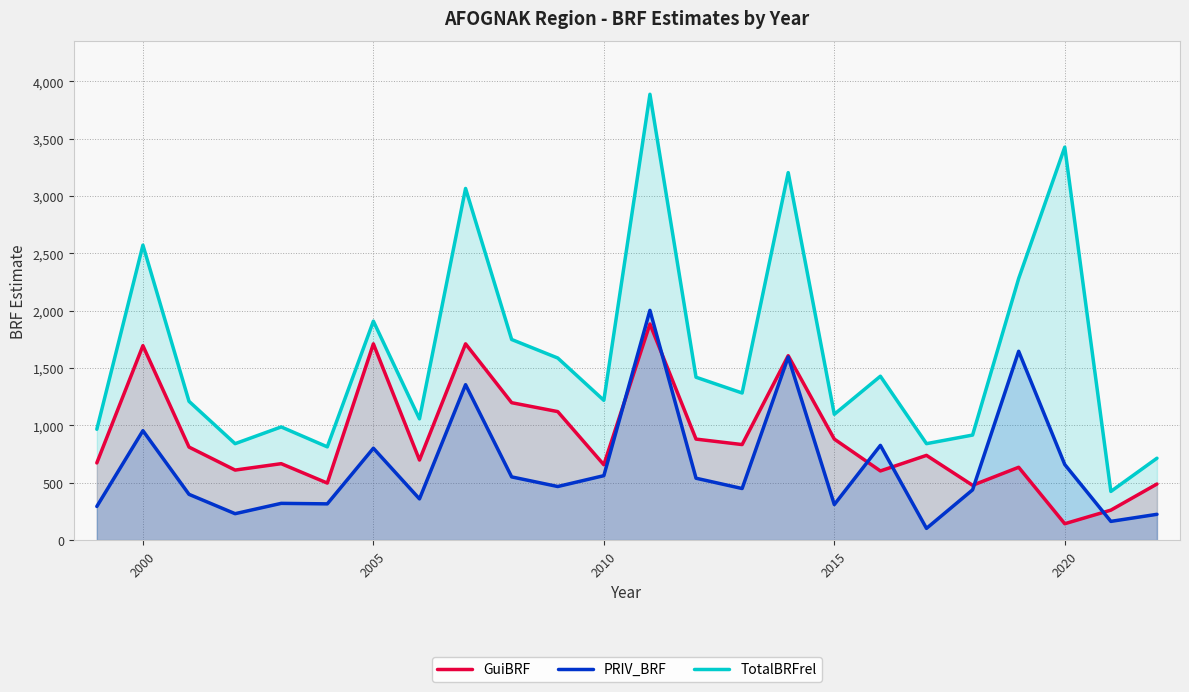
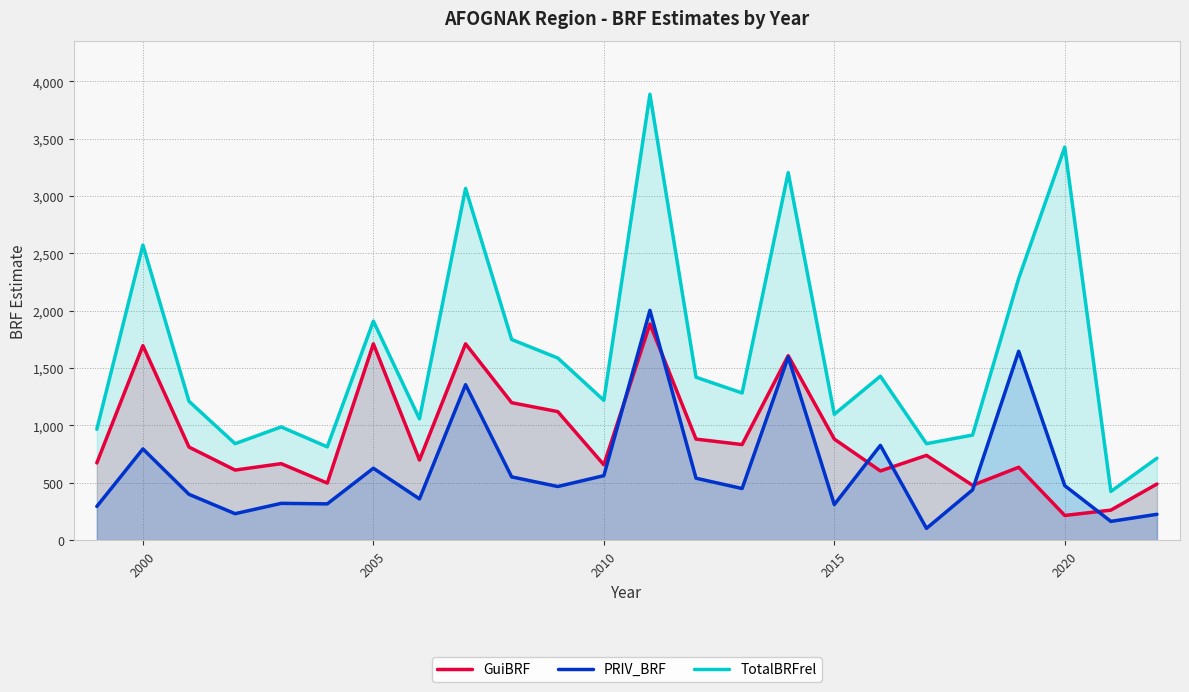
PRIV_BRF, 2000: 950 -> 790
PRIV_BRF, 2005: 800 -> 630
GuiBRF, 2020: 140 -> 210
PRIV_BRF, 2020: 660 -> 470
